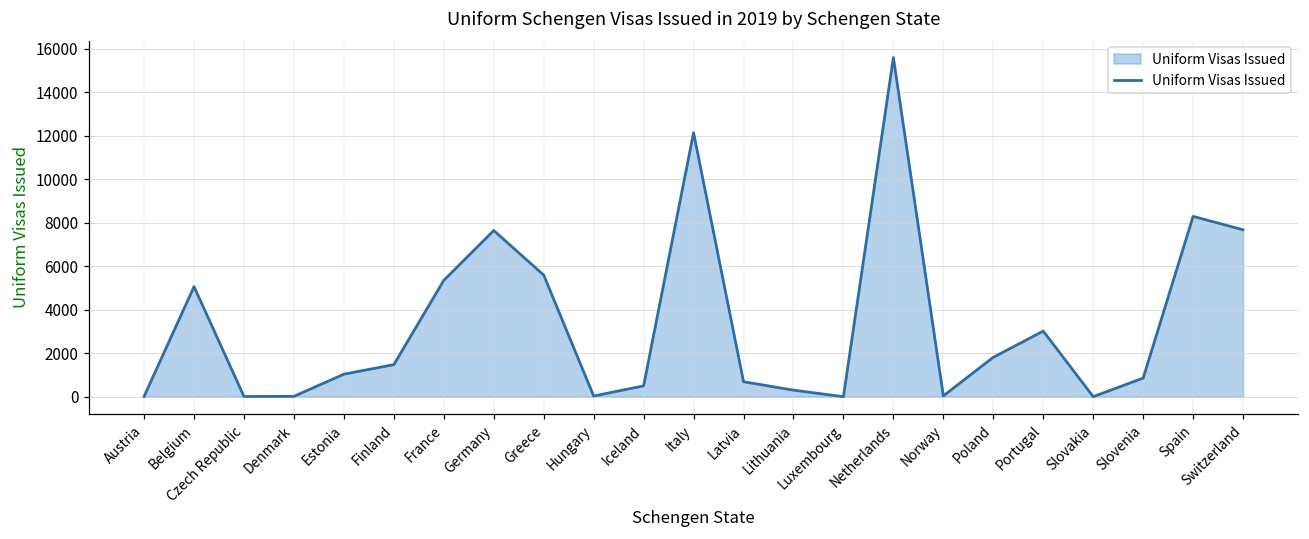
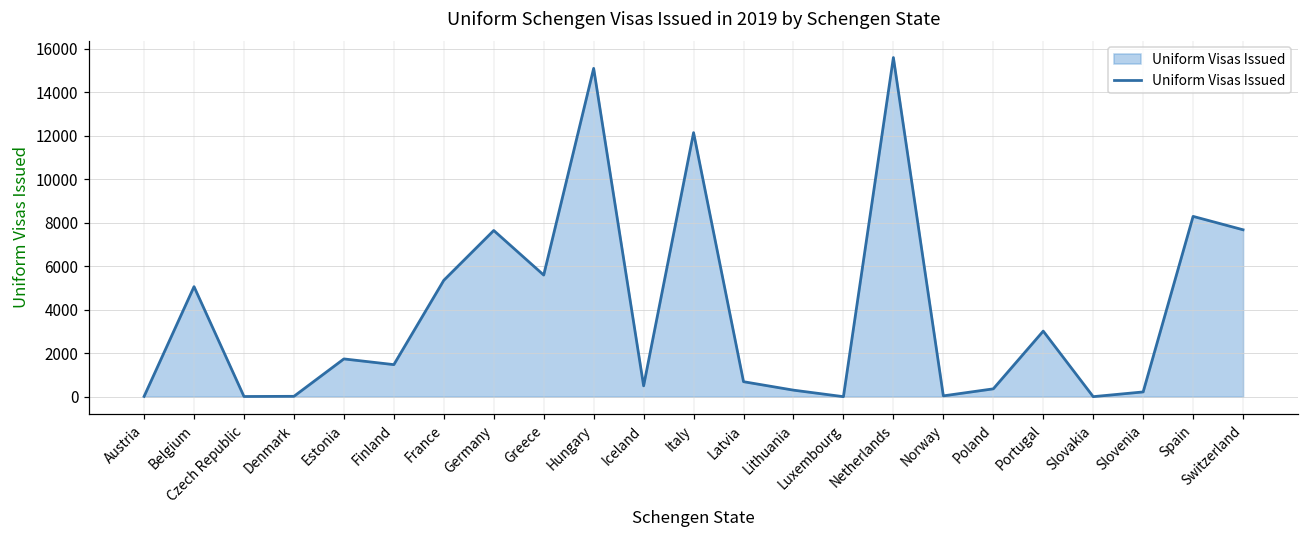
Estonia: 1000 -> 1700
Hungary: 0 -> 15100
Poland: 1800 -> 400
Slovenia: 900 -> 200
